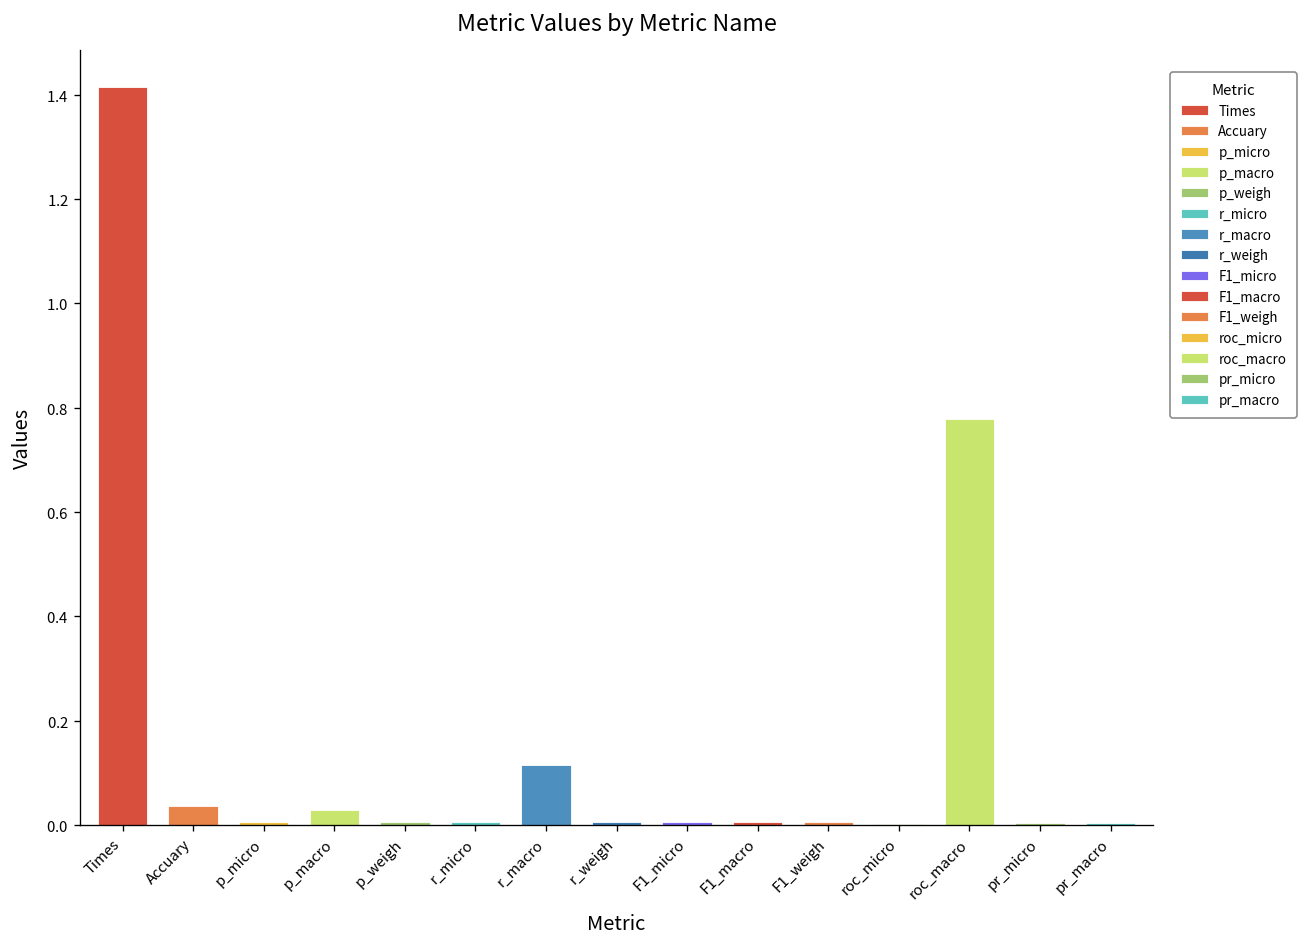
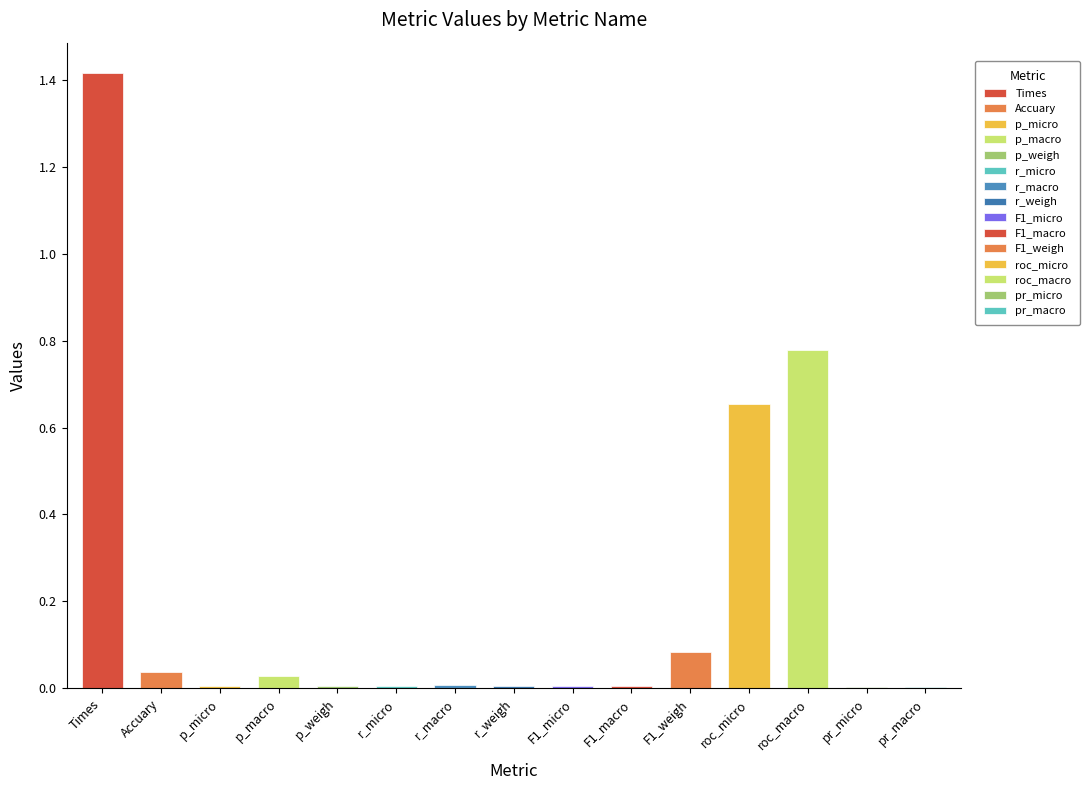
r_macro: 0.12 -> 0.01
F1_weigh: 0.01 -> 0.08
roc_micro: 0.00 -> 0.65
